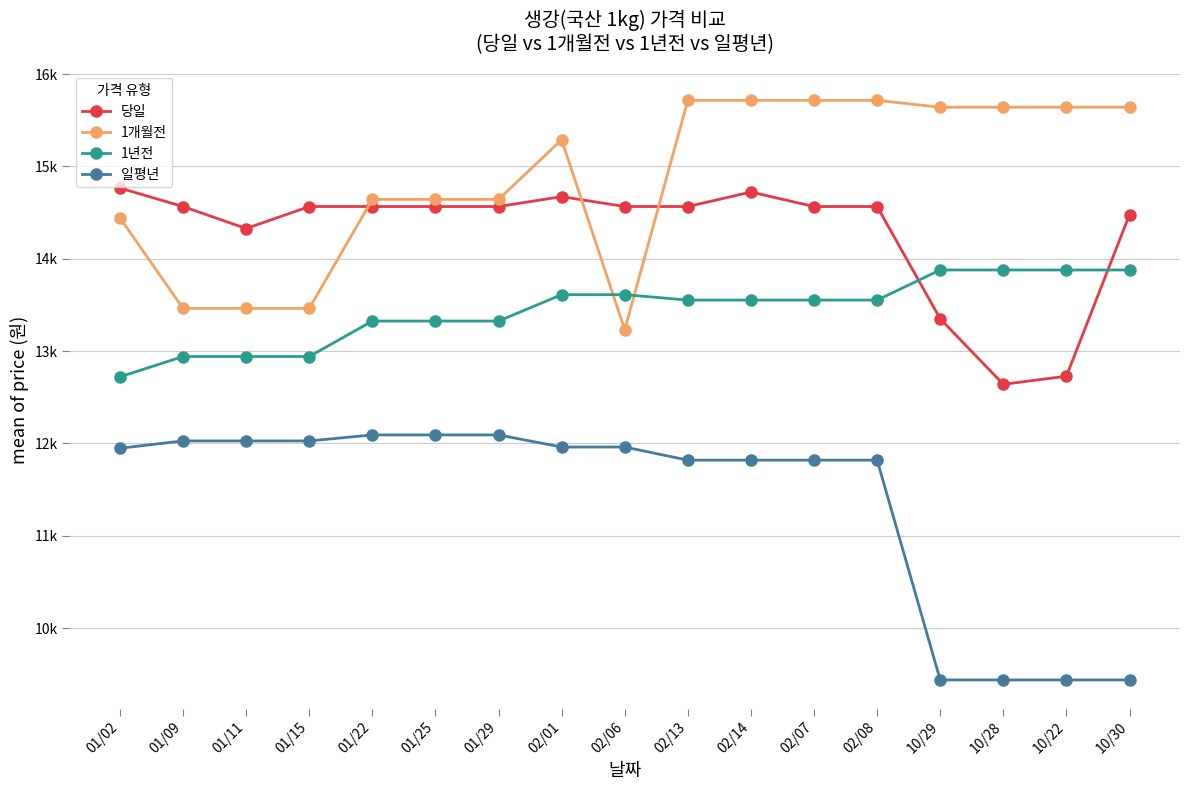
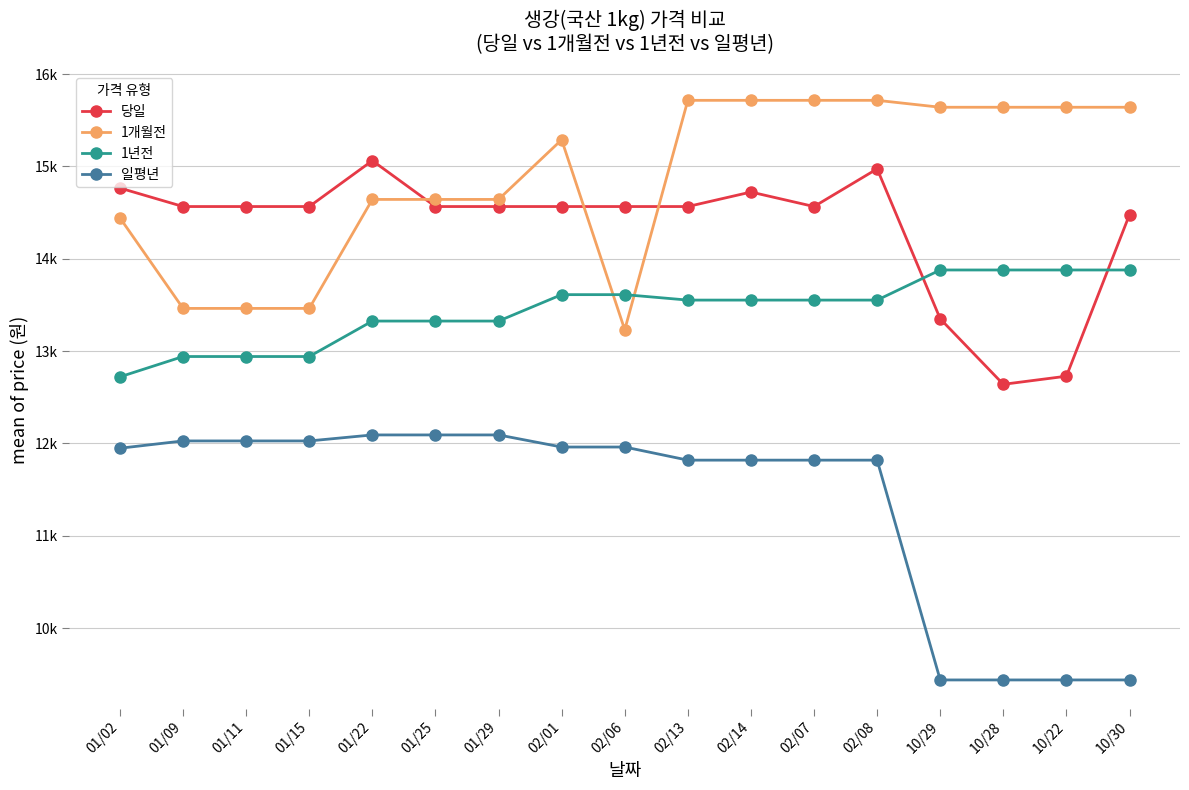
당일, 01/11: 14300 -> 14600
당일, 01/22: 14600 -> 15100
당일, 02/01: 14700 -> 14600
당일, 02/08: 14600 -> 15000
